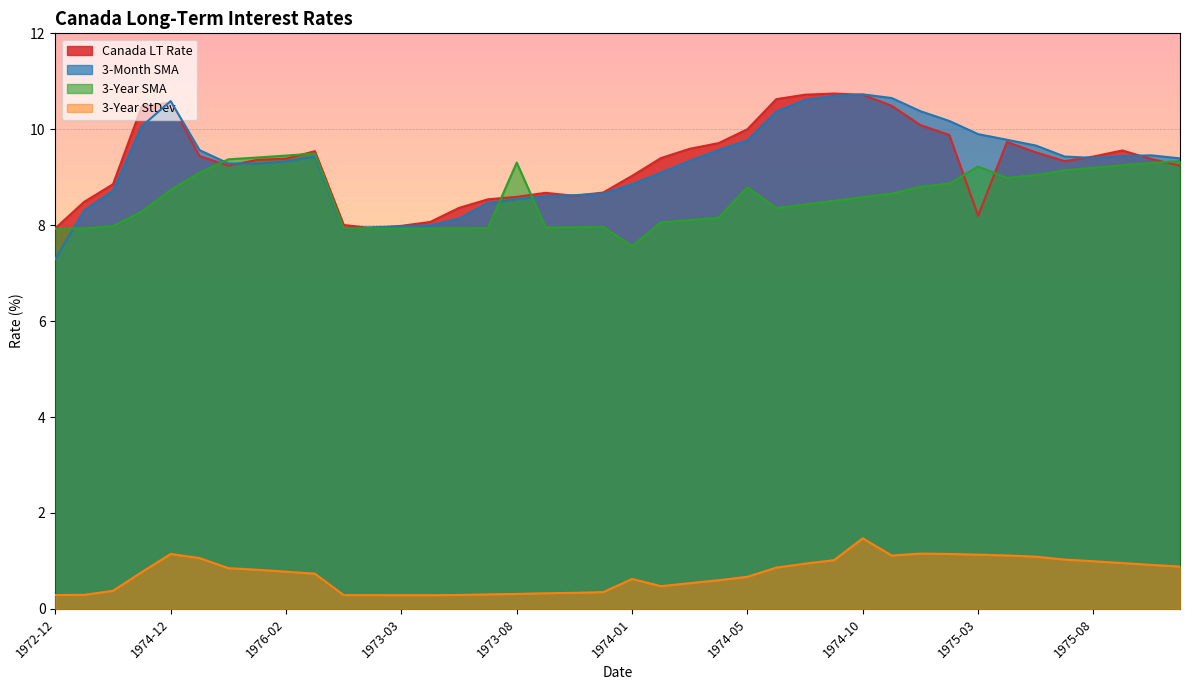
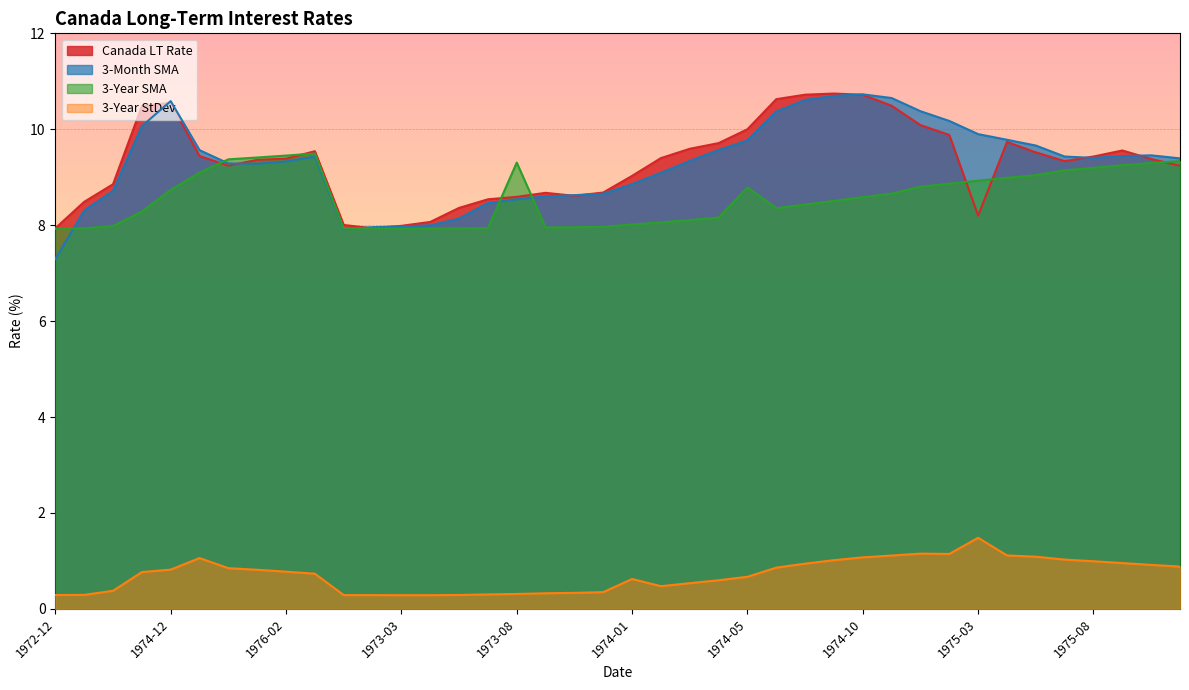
3-Year StDev, 1974-12: 1.1 -> 0.8
3-Year SMA, 1974-01: 7.6 -> 8.0
3-Year StDev, 1974-10: 1.5 -> 1.1
3-Year SMA, 1975-03: 9.2 -> 8.9
3-Year StDev, 1975-03: 1.1 -> 1.5
